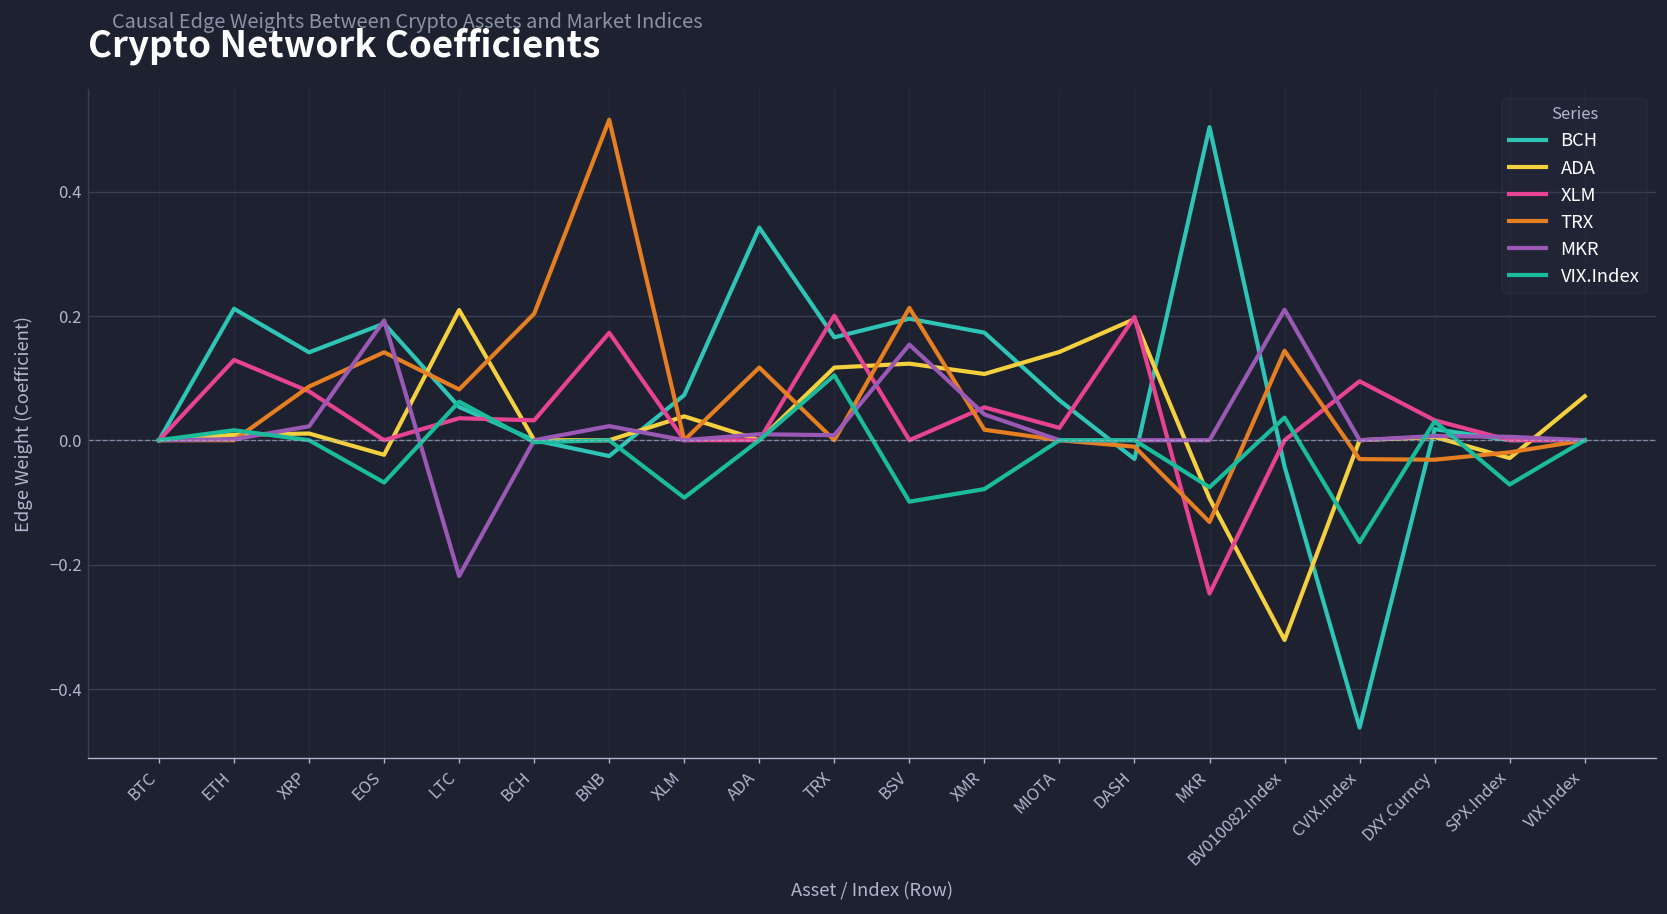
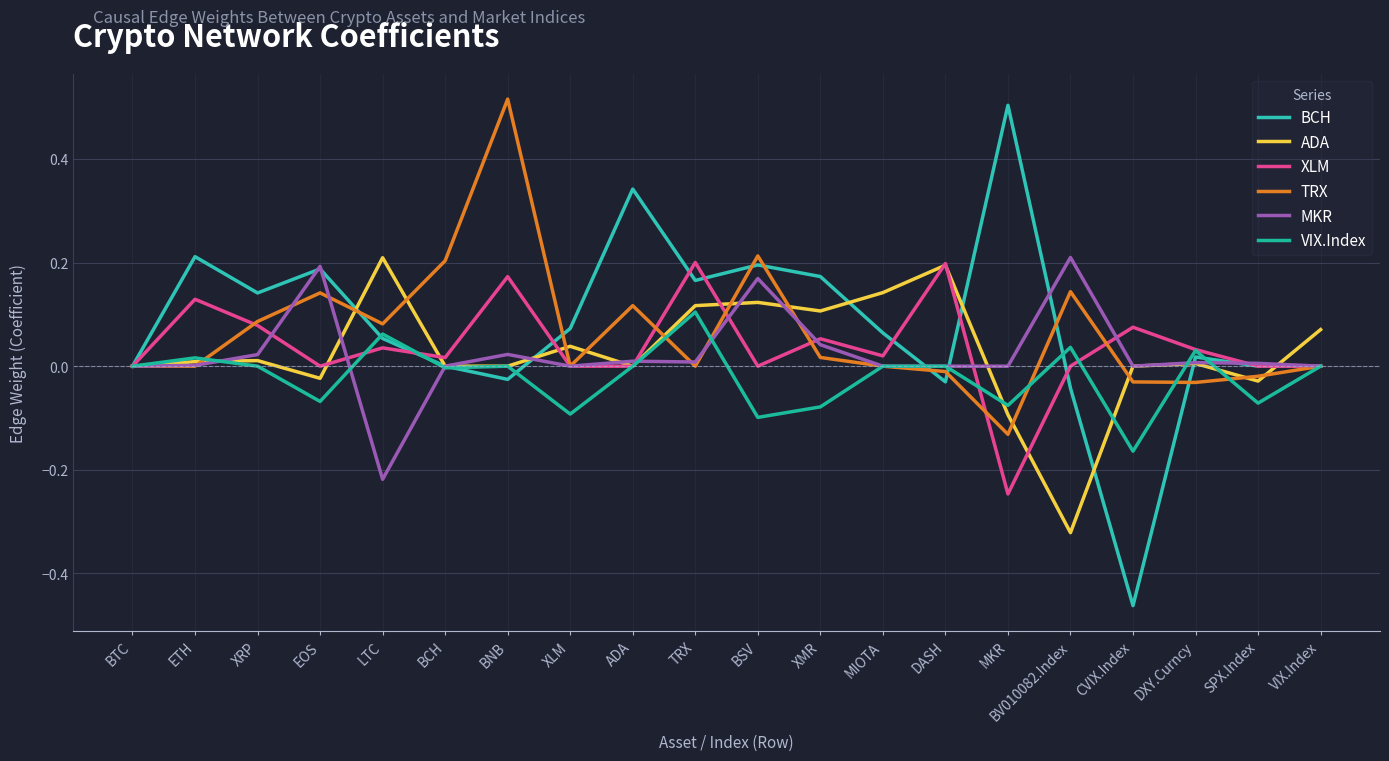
XLM, BCH: 0.03 -> 0.02
MKR, BSV: 0.15 -> 0.17
XLM, CVIX.Index: 0.09 -> 0.08
